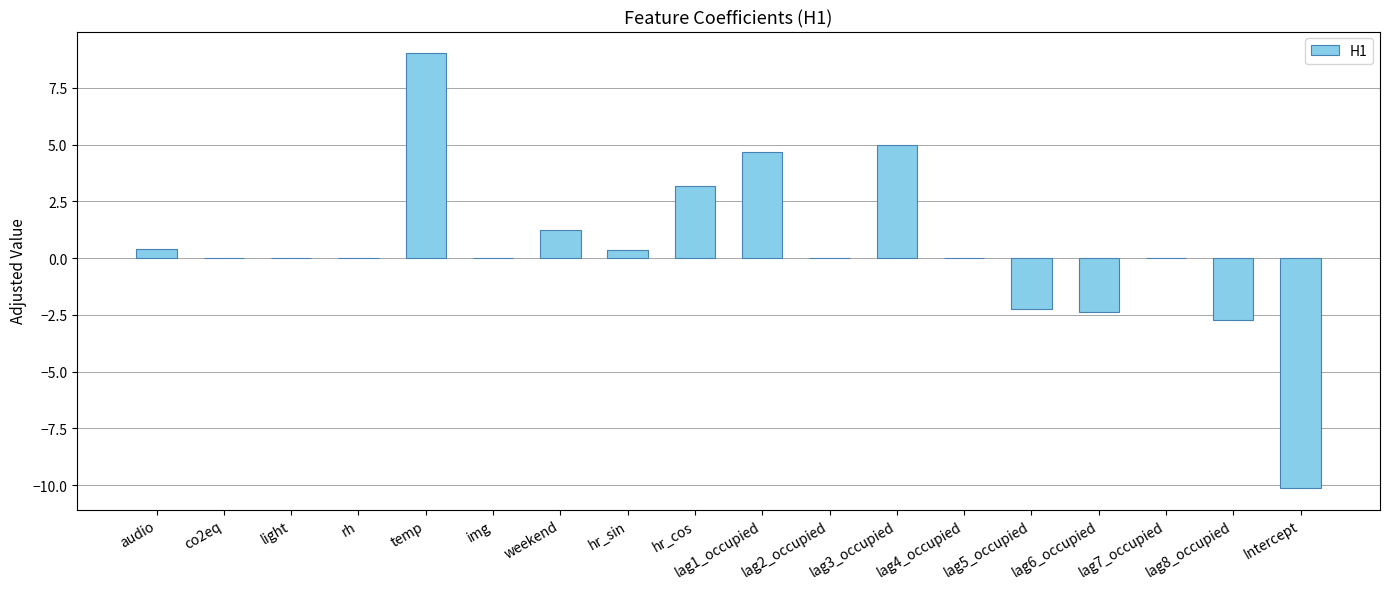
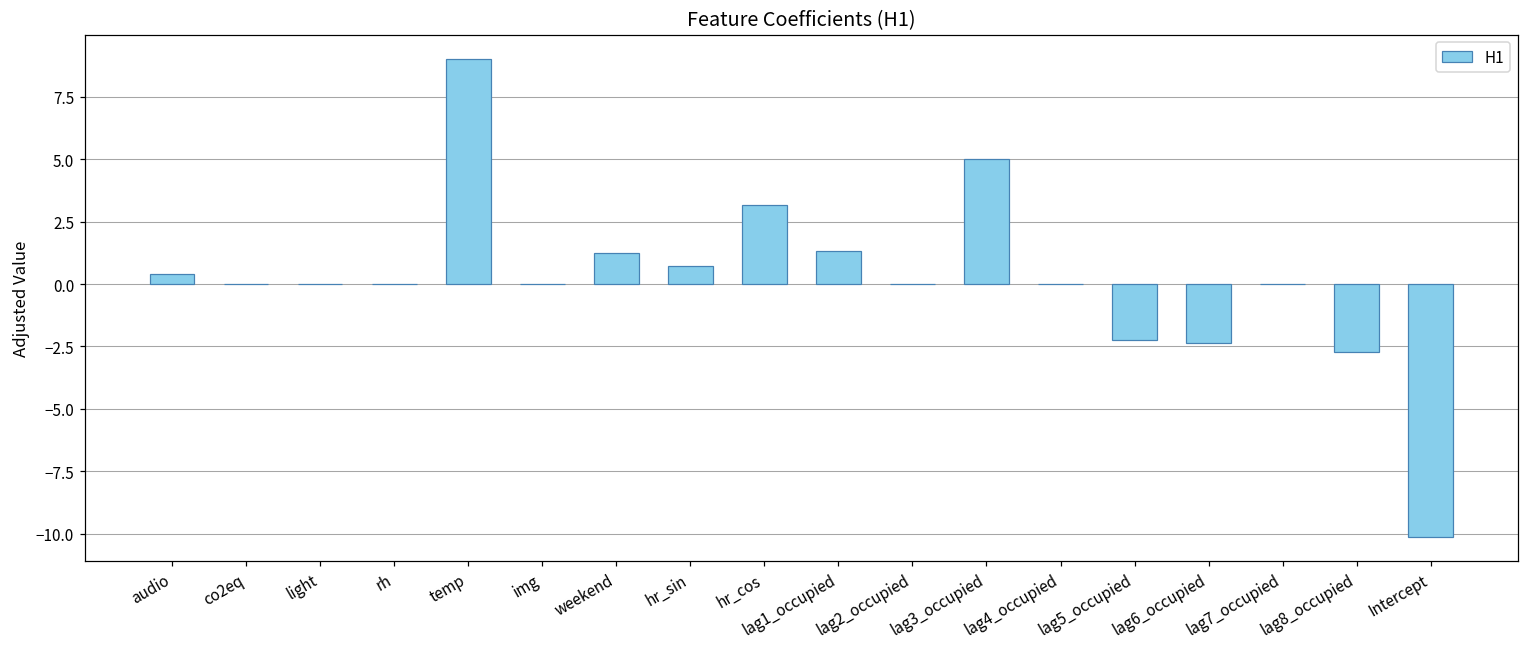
hr_sin: 0.4 -> 0.7
lag1_occupied: 4.7 -> 1.3
